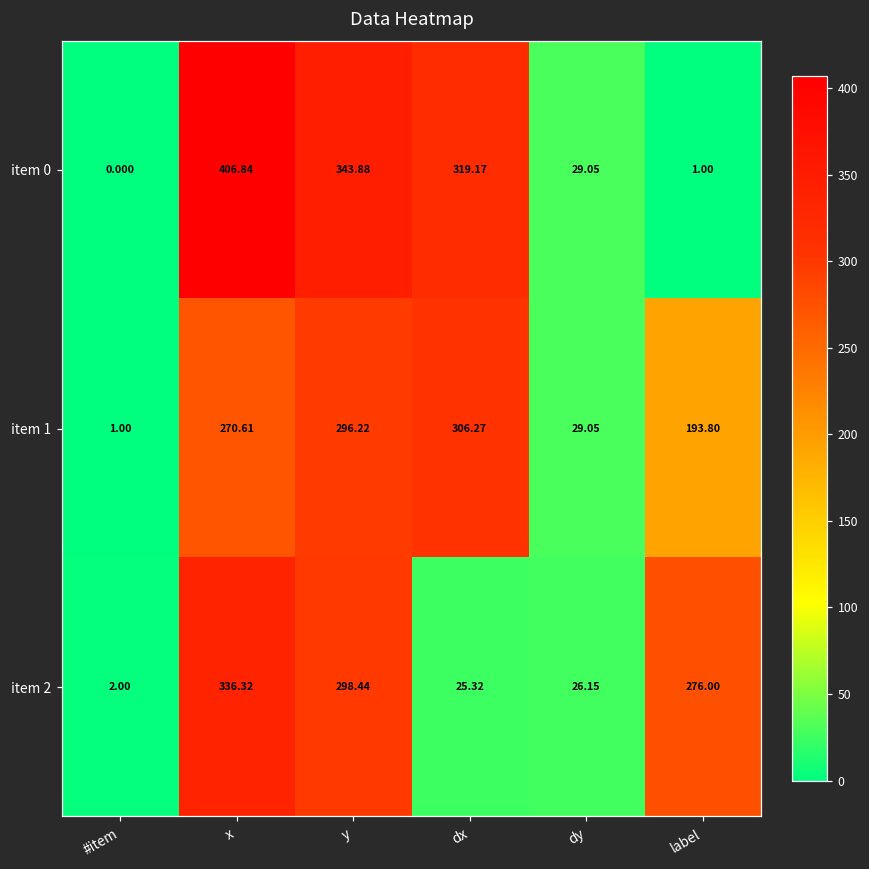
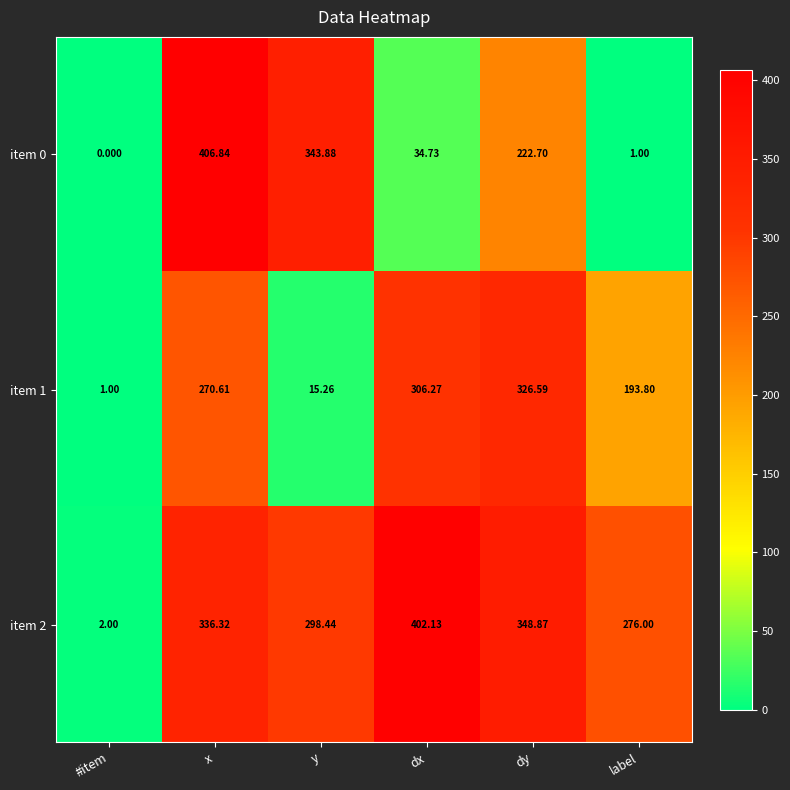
item 0, dx: 319.17 -> 34.73
item 0, dy: 29.05 -> 222.70
item 1, y: 296.22 -> 15.26
item 1, dy: 29.05 -> 326.59
item 2, dx: 25.32 -> 402.13
item 2, dy: 26.15 -> 348.87
